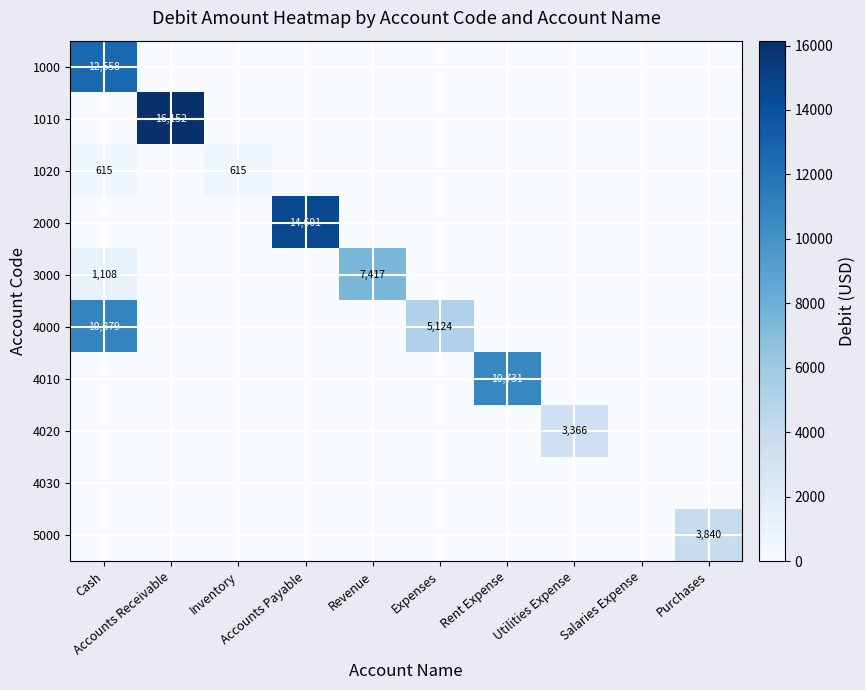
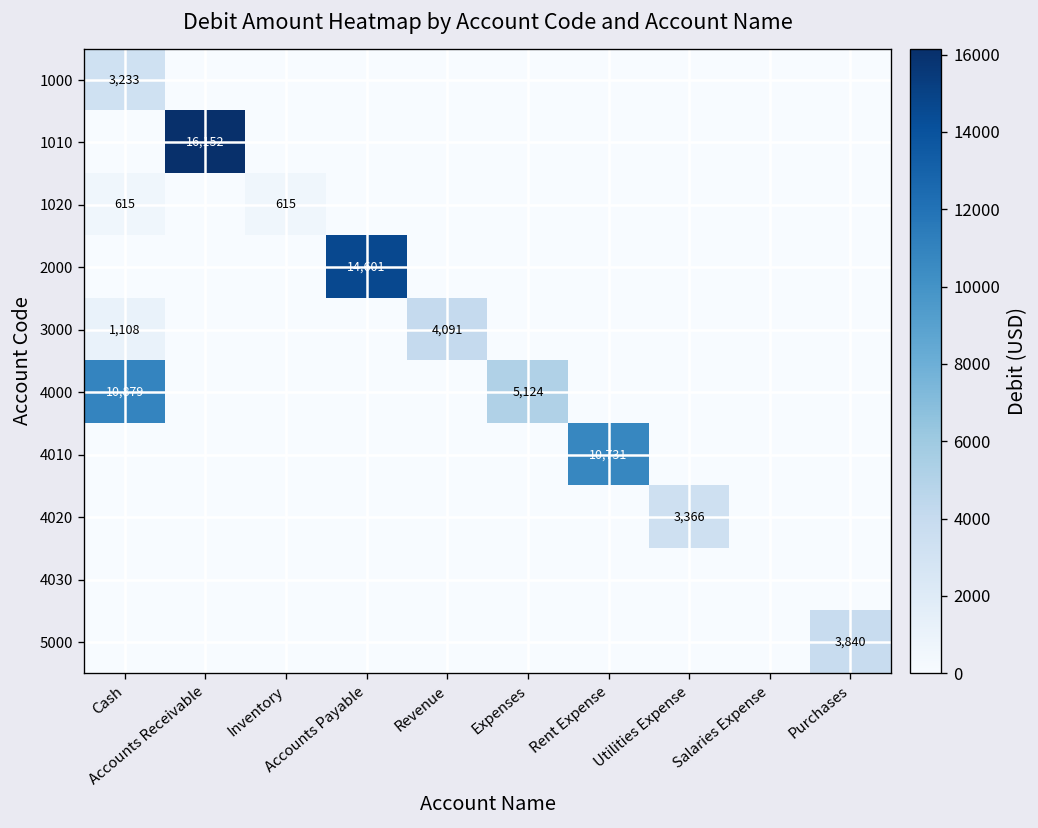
1000, Cash: 12,558 -> 3,233
3000, Revenue: 7,417 -> 4,091
